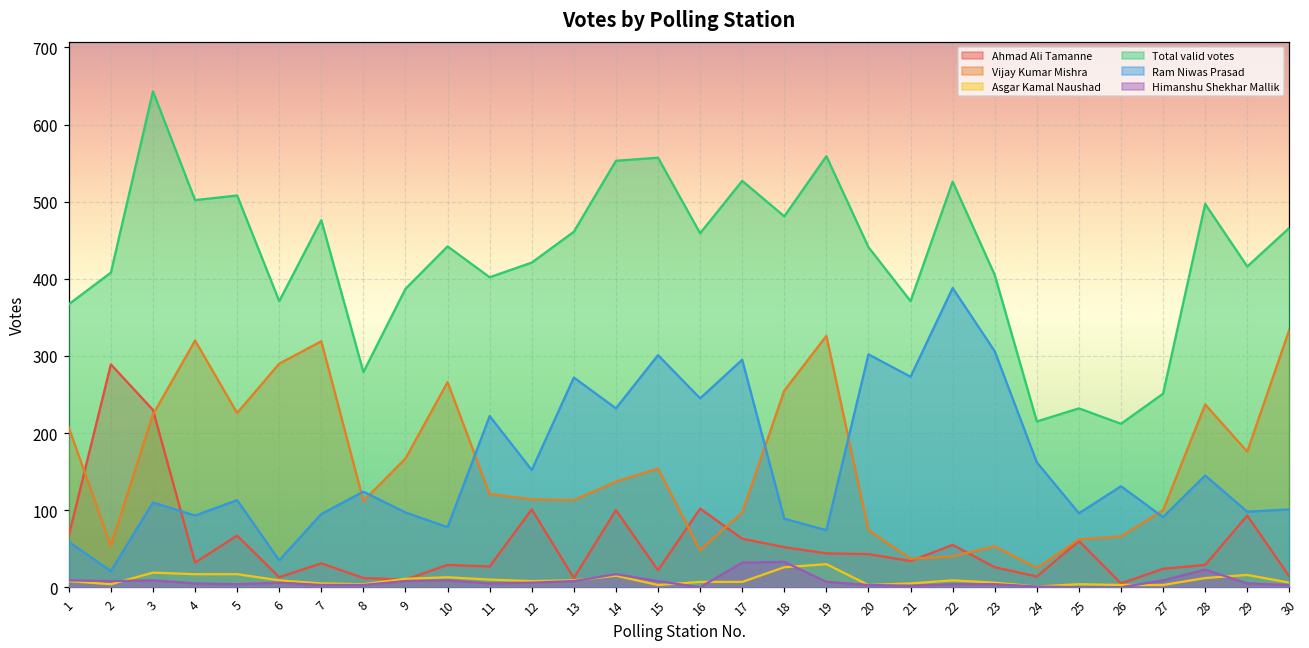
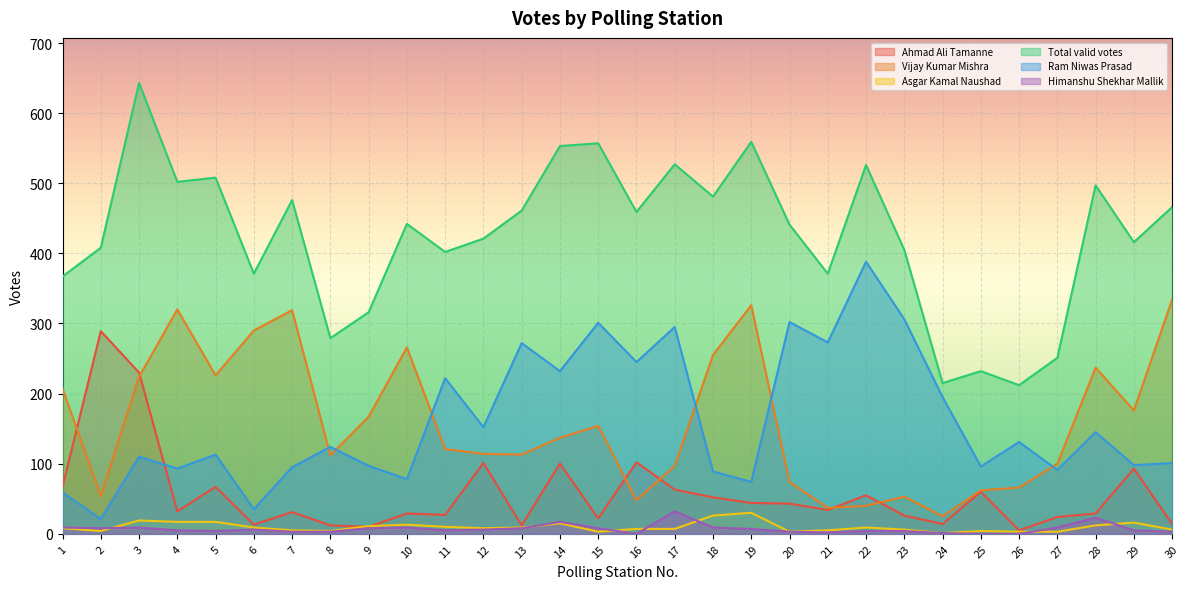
Total valid votes, 9: 390 -> 320
Himanshu Shekhar Mallik, 18: 30 -> 10
Ram Niwas Prasad, 24: 160 -> 200
